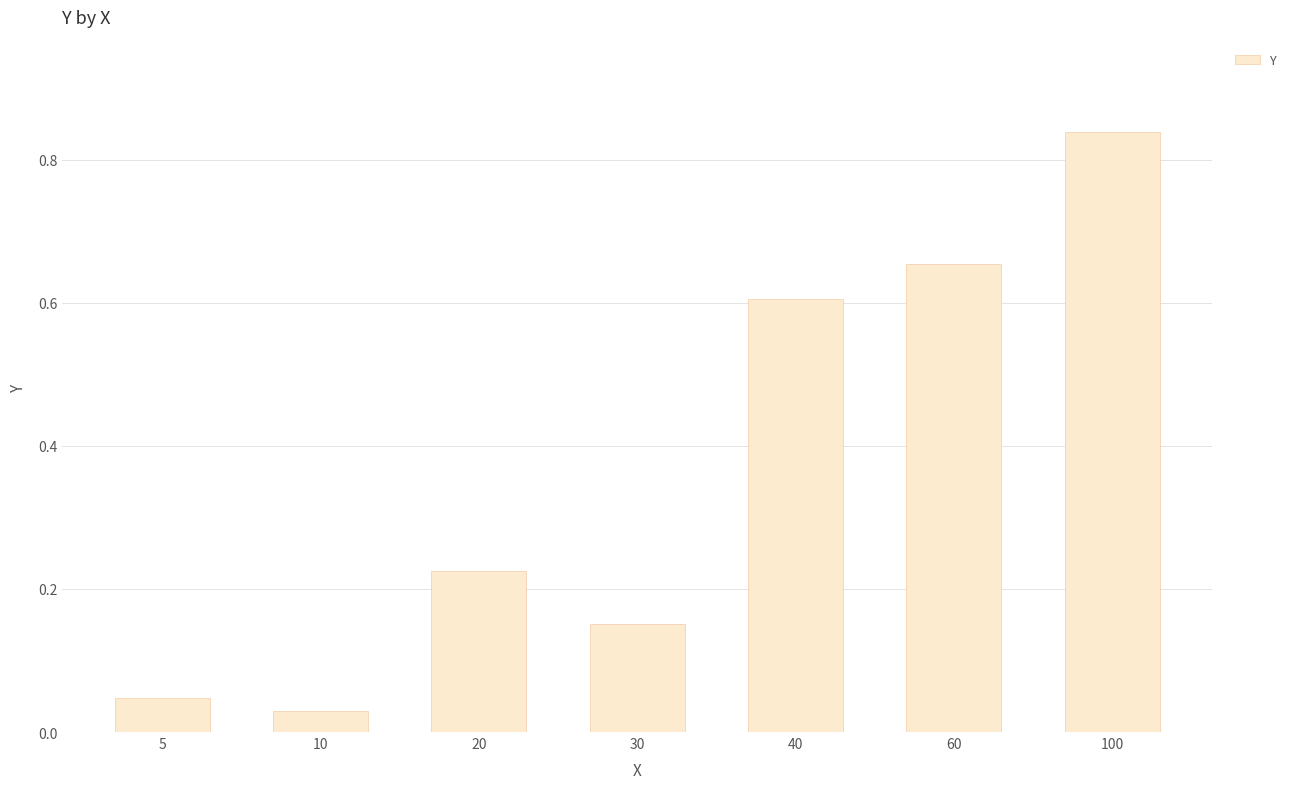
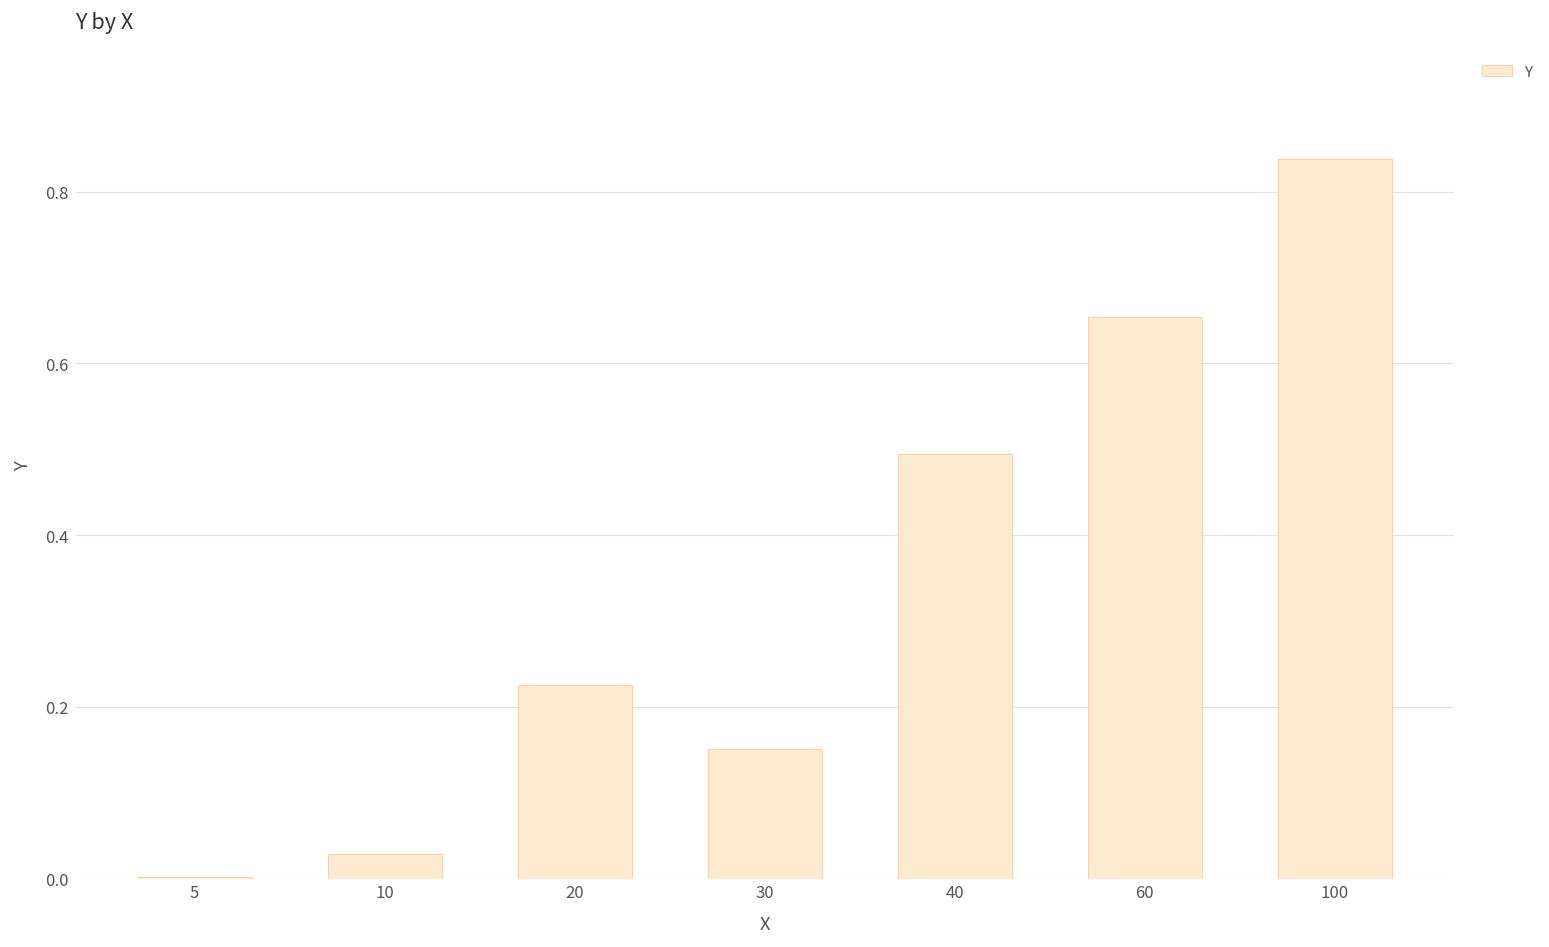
5: 0.05 -> 0.00
40: 0.61 -> 0.49
